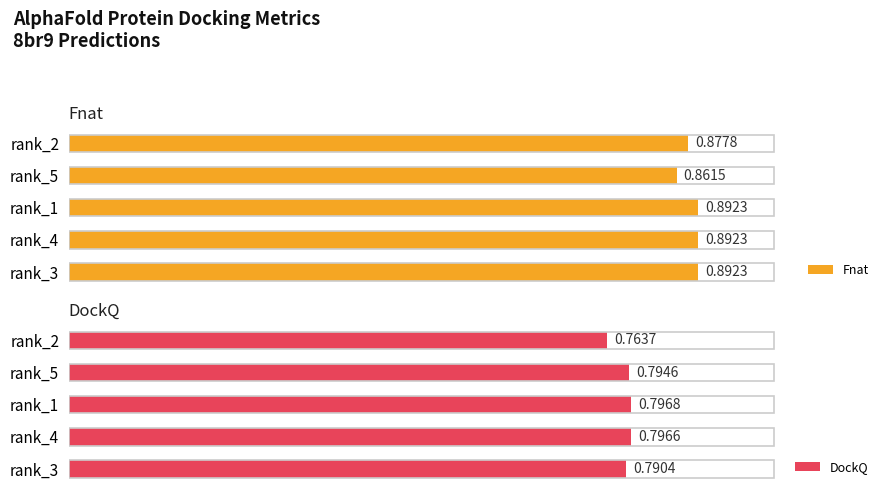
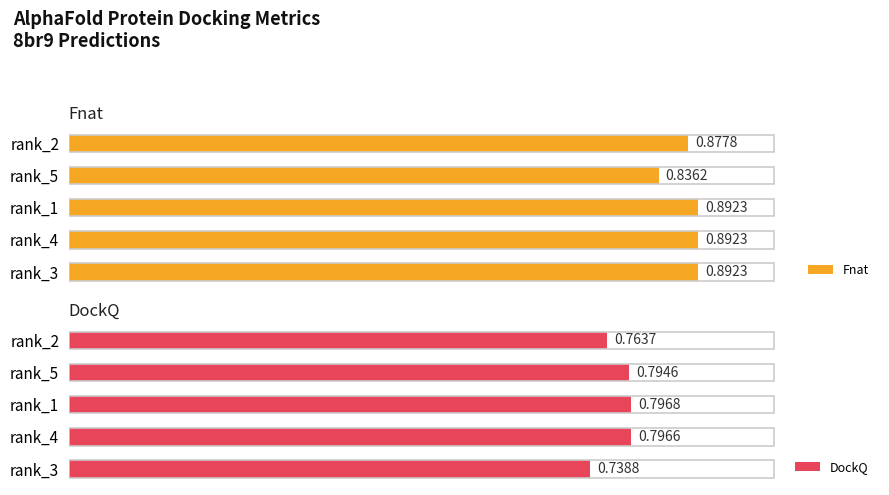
Fnat, rank_5: 0.8615 -> 0.8362
DockQ, rank_3: 0.7904 -> 0.7388
